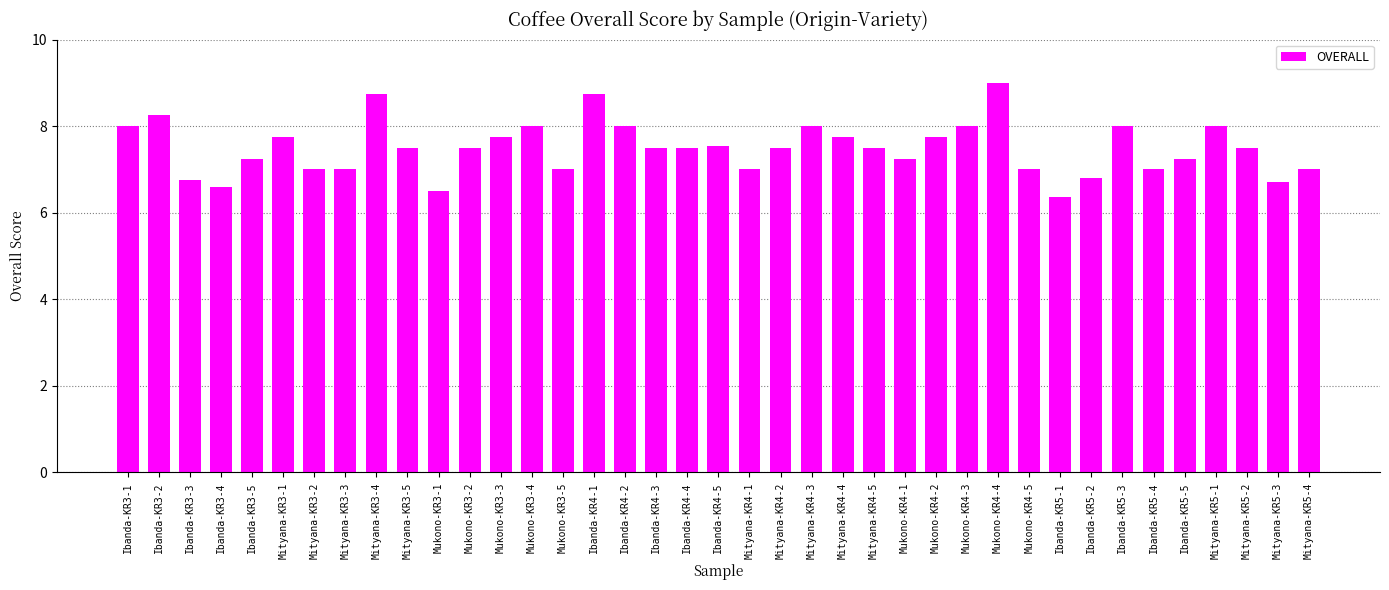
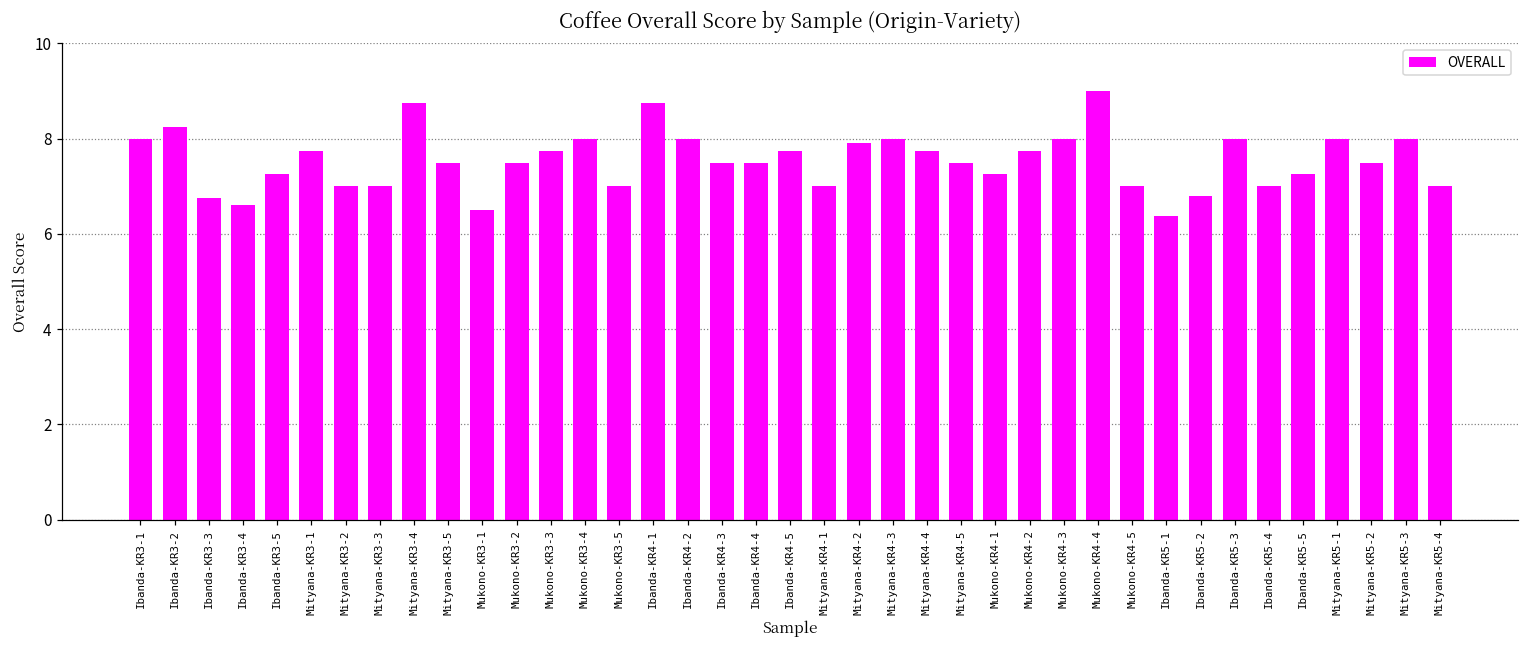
Ibanda-KR4-5: 7.5 -> 7.8
Mityana-KR4-2: 7.5 -> 7.9
Mityana-KR5-3: 6.7 -> 8.0
